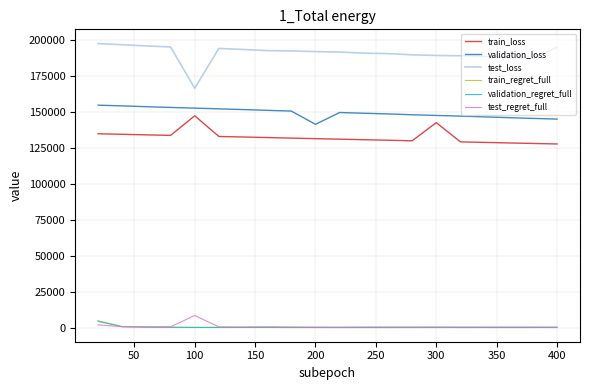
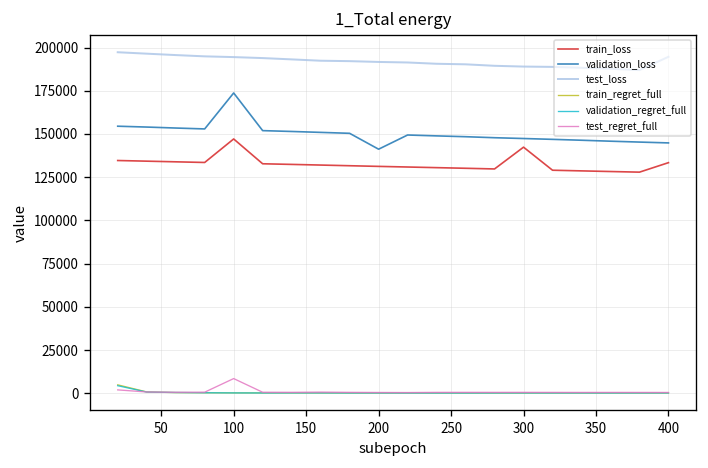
validation_loss, 100: 152000 -> 174000
test_loss, 100: 166000 -> 194000
train_loss, 400: 128000 -> 133000
